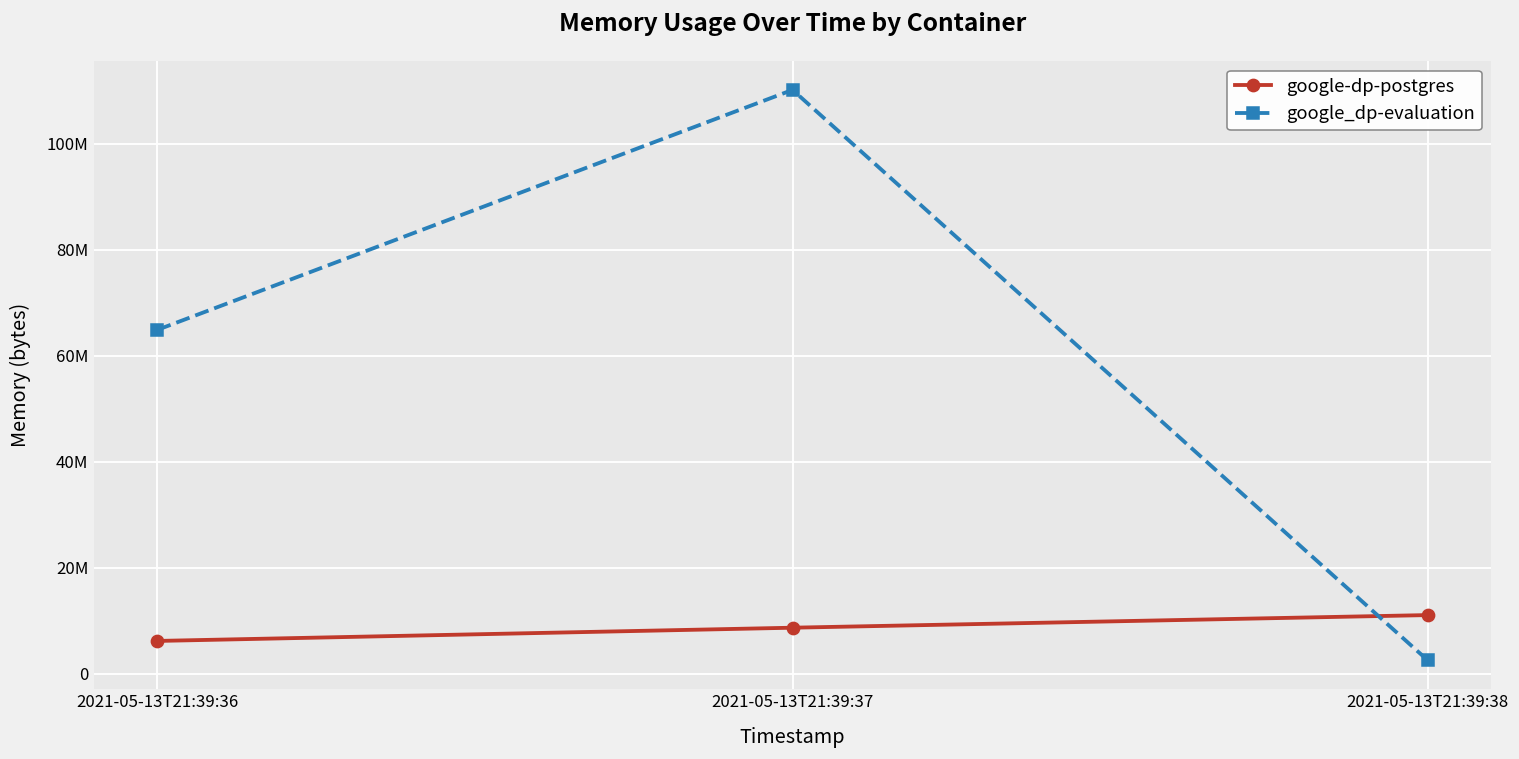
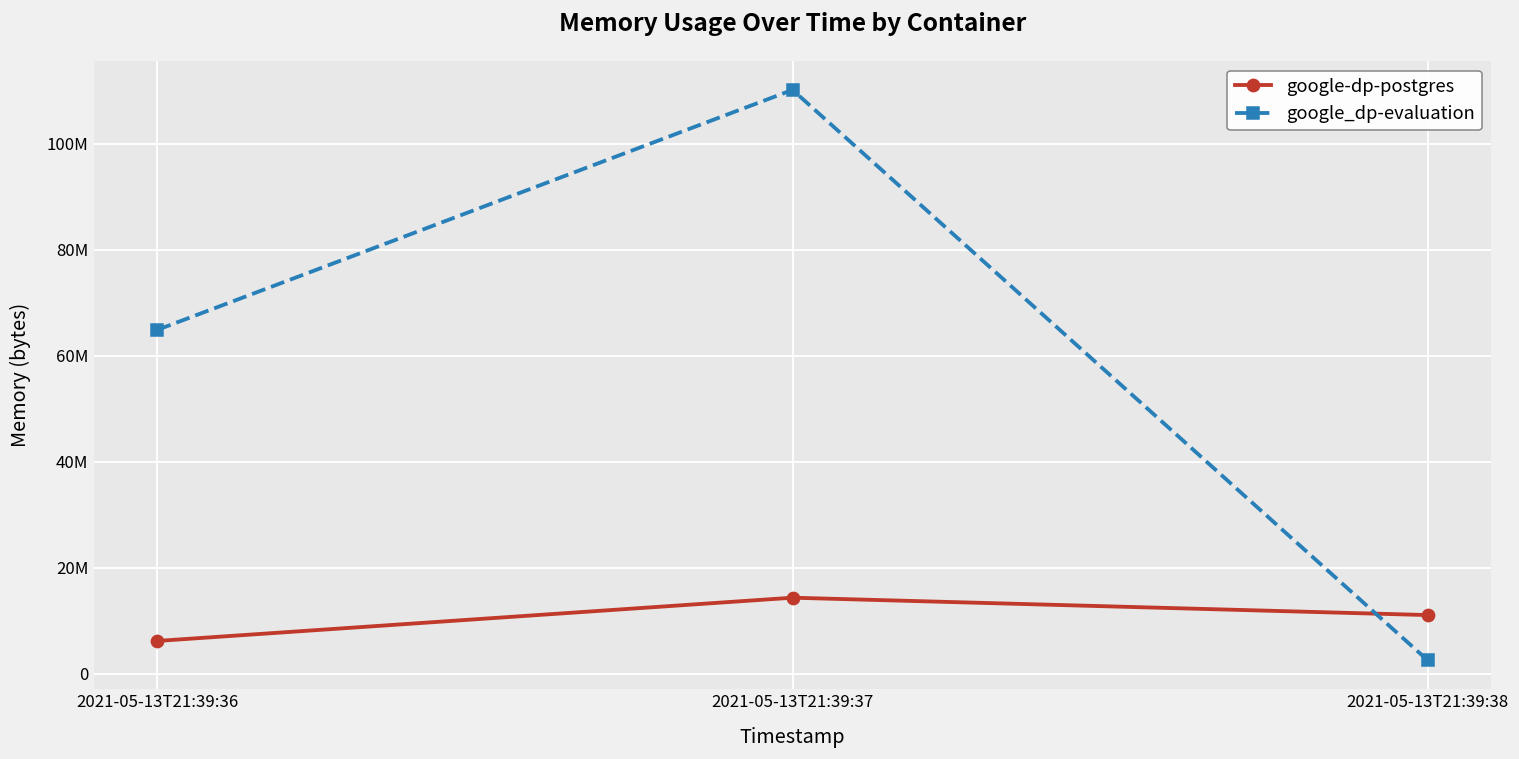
google-dp-postgres, 2021-05-13T21:39:37: 9000000 -> 14000000
